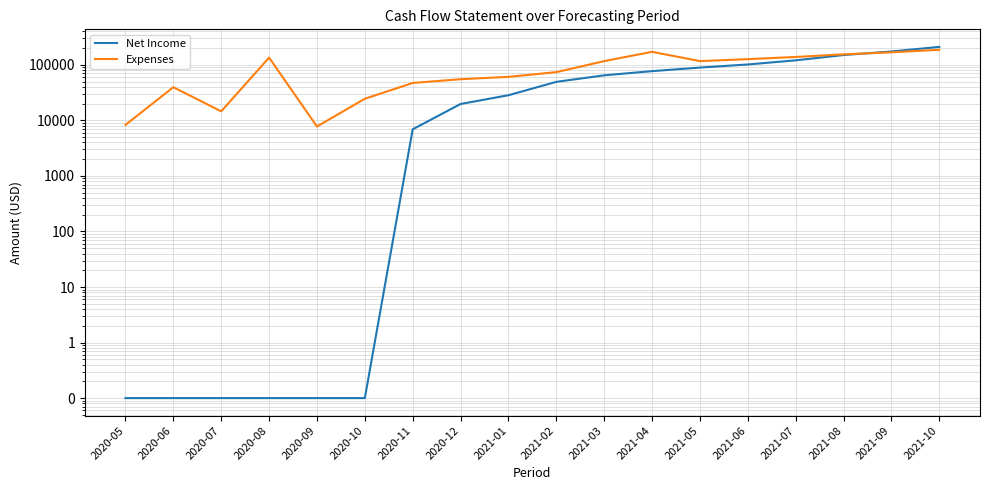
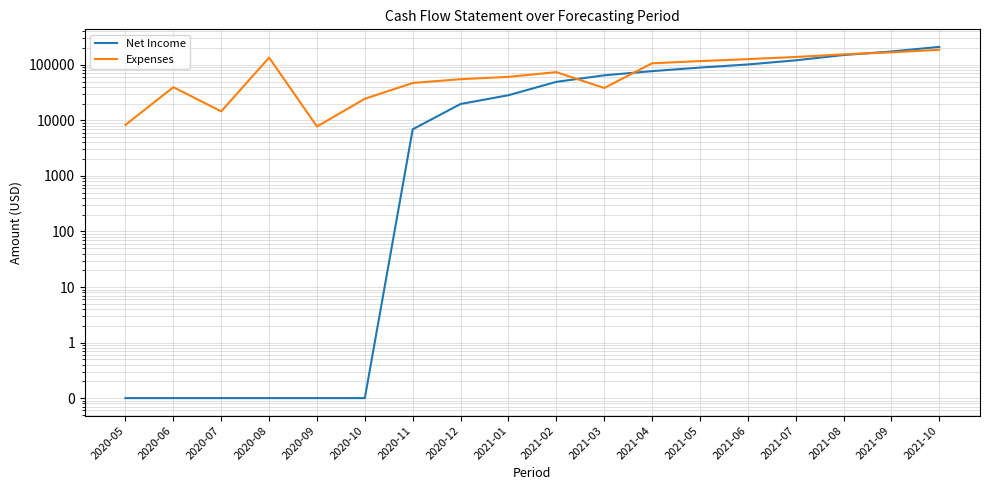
Expenses, 2021-03: 120000 -> 40000
Expenses, 2021-04: 170000 -> 110000
